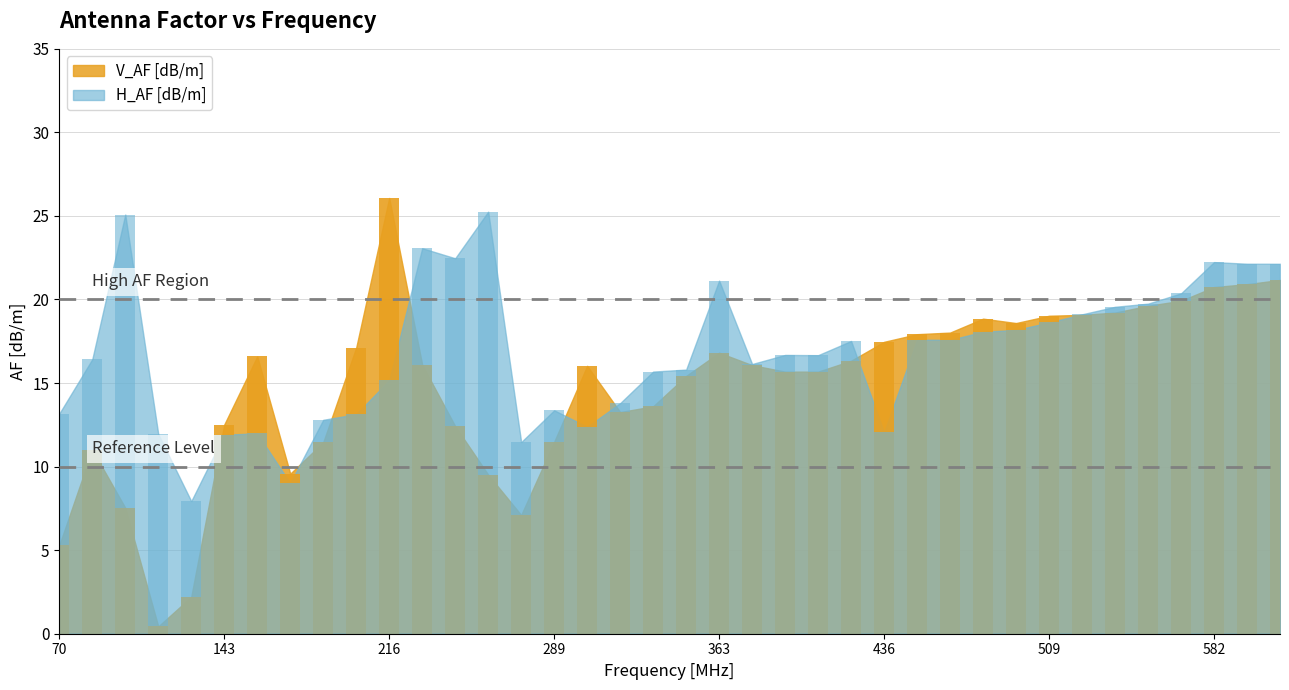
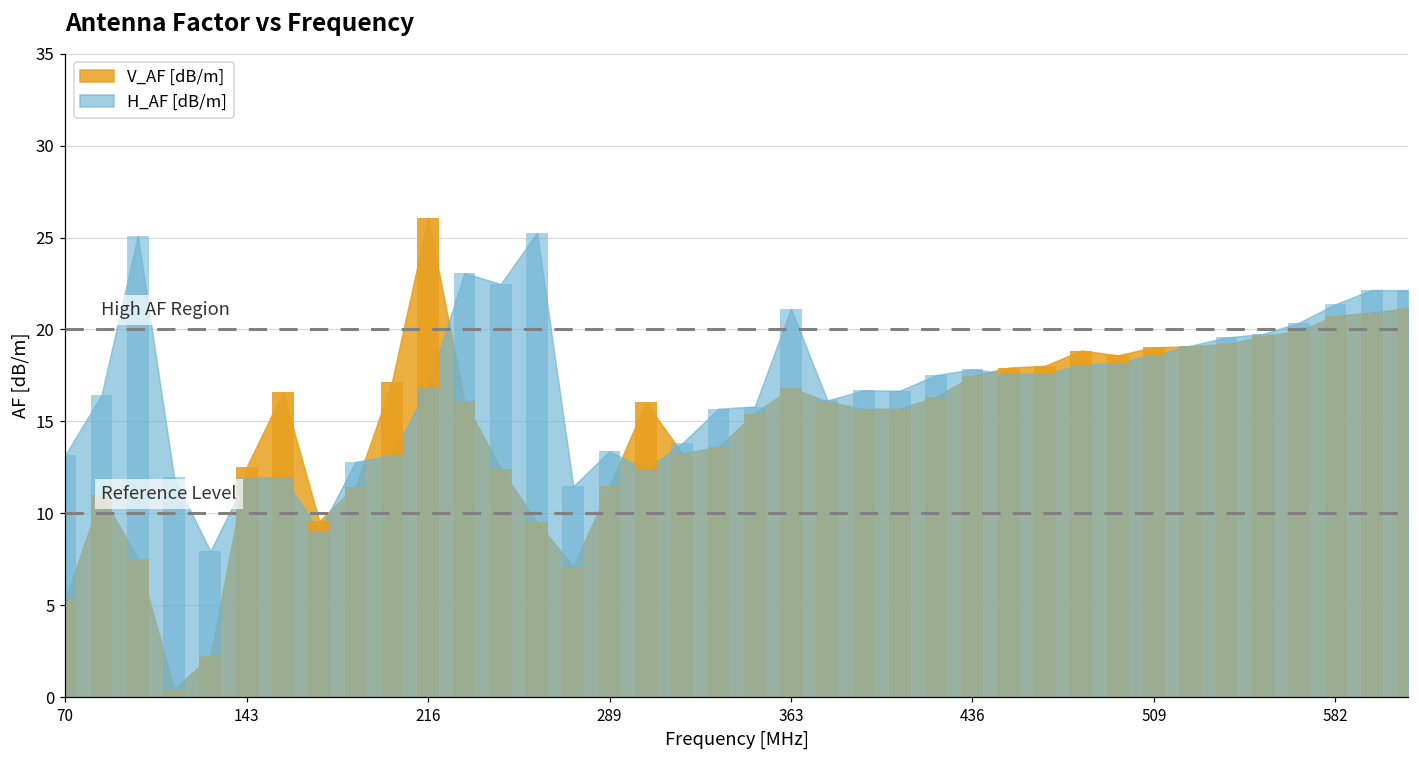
H_AF [dB/m], 216: 15.2 -> 16.9
H_AF [dB/m], 436: 12.1 -> 17.8
H_AF [dB/m], 582: 22.2 -> 21.4
